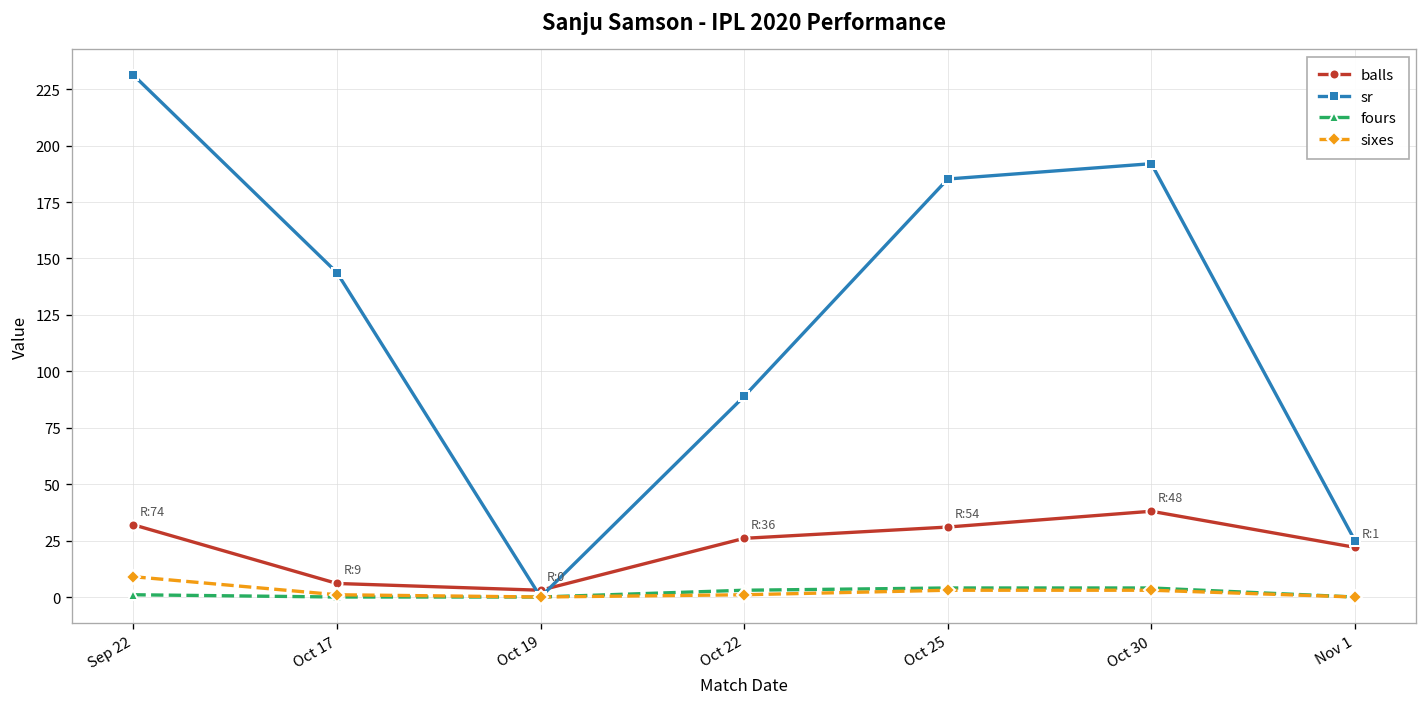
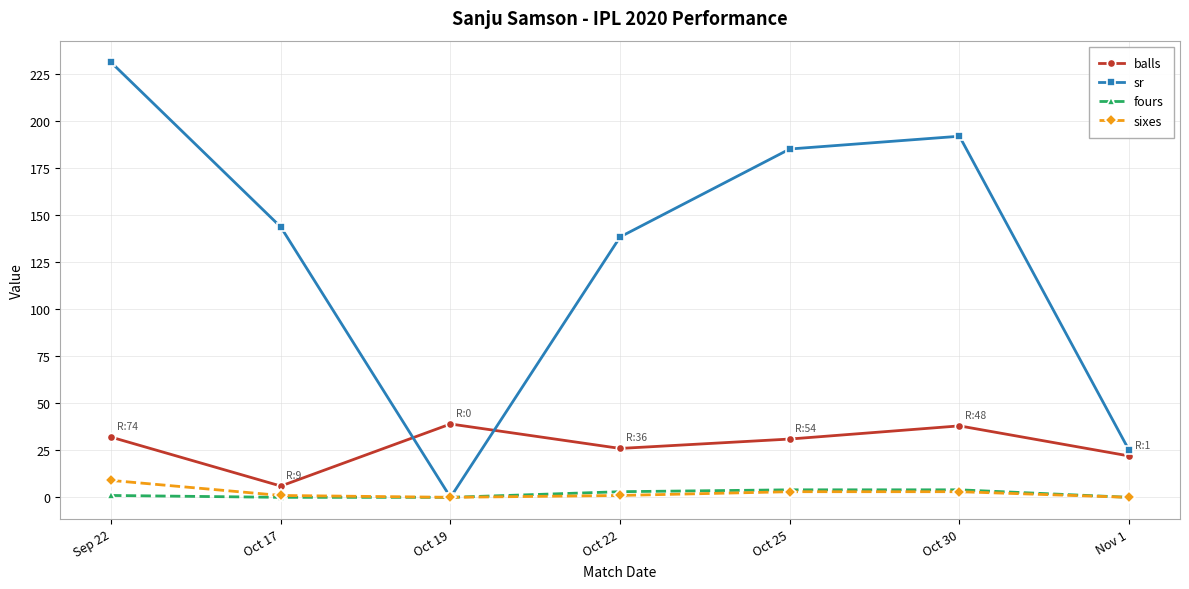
balls, Oct 19: 3 -> 39
sr, Oct 22: 89 -> 138
